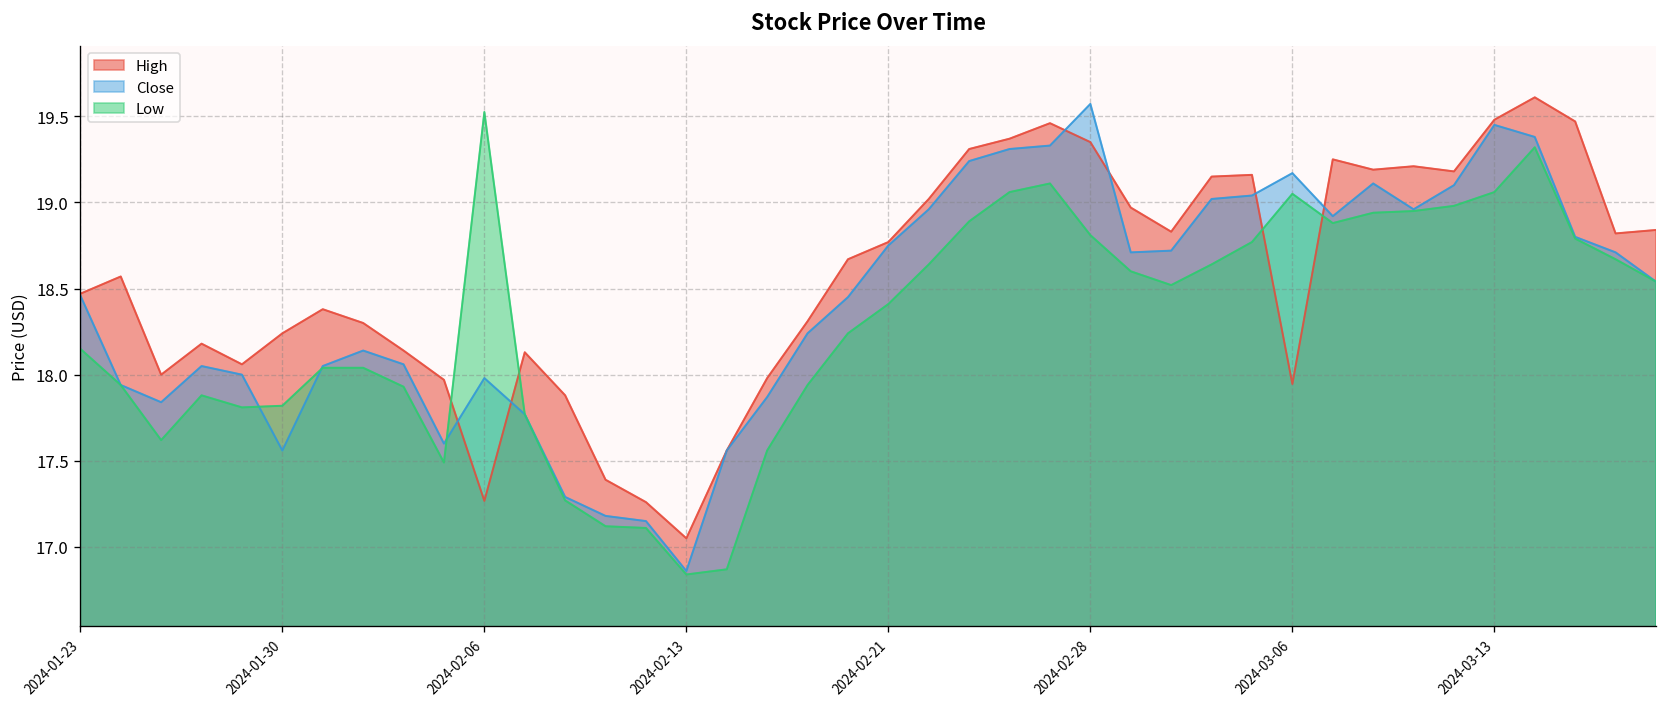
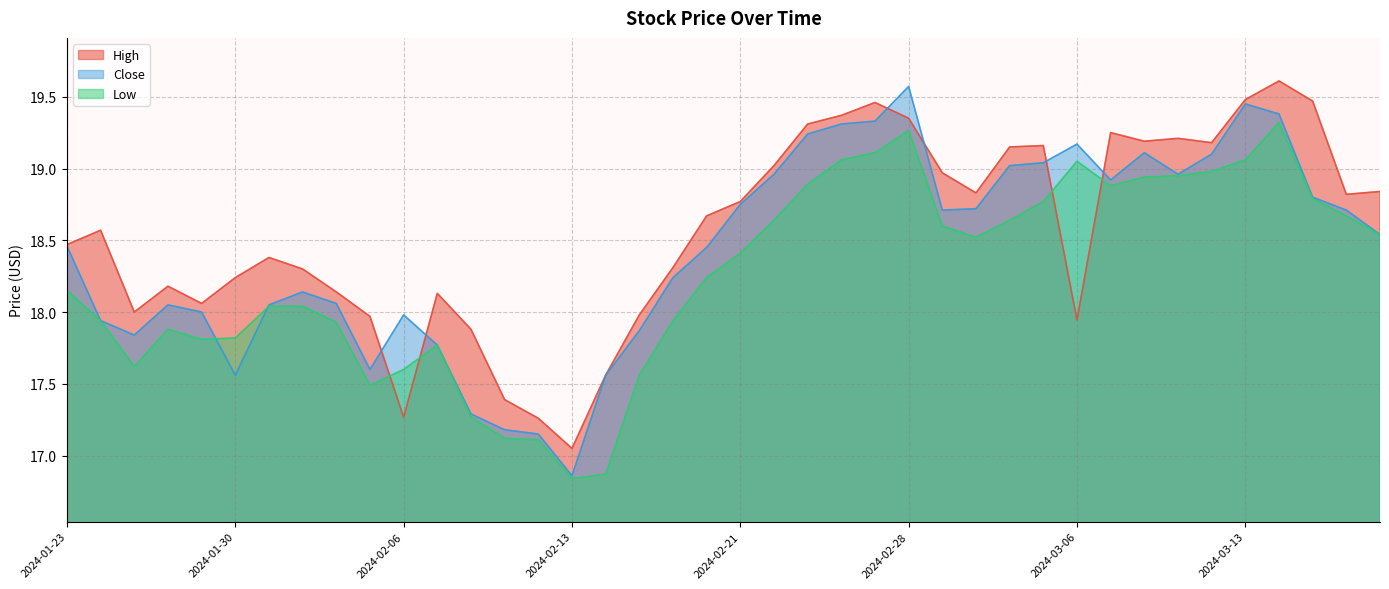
Low, 2024-02-06: 19.52 -> 17.60
Low, 2024-02-28: 18.81 -> 19.27
